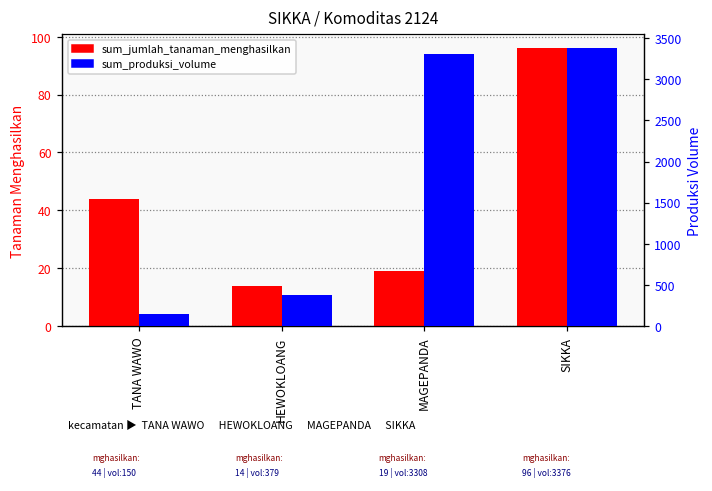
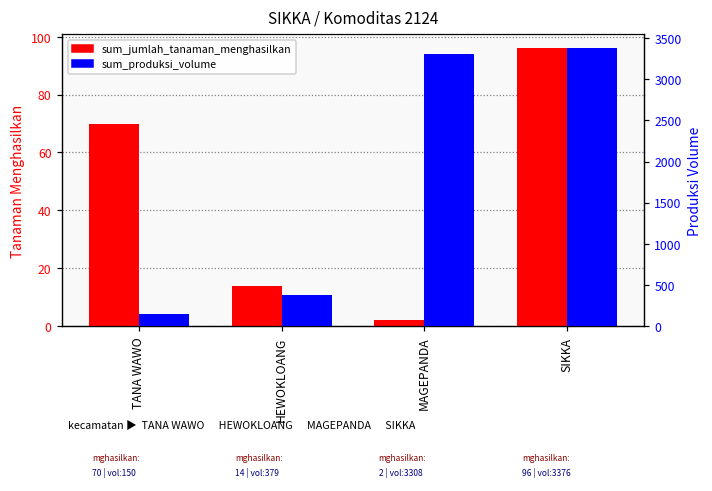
sum_jumlah_tanaman_menghasilkan, TANA WAWO: 44 -> 70
sum_jumlah_tanaman_menghasilkan, MAGEPANDA: 19 -> 2
